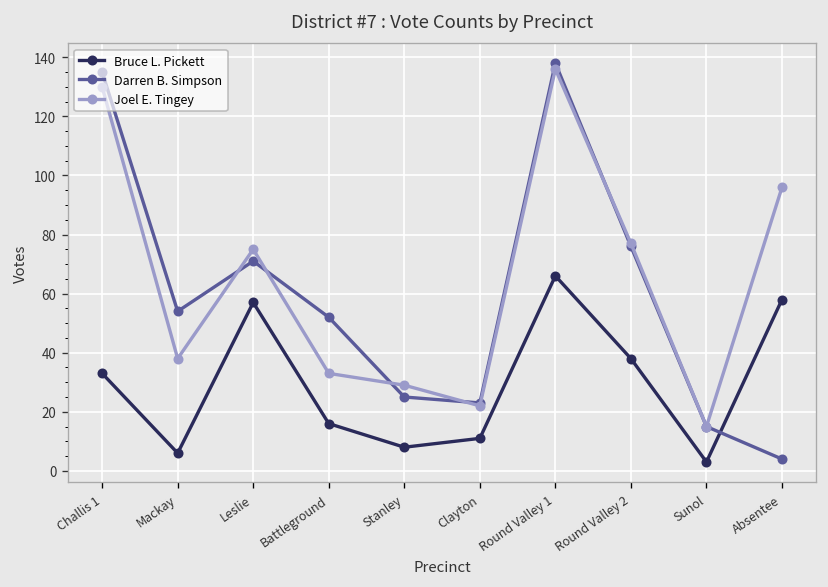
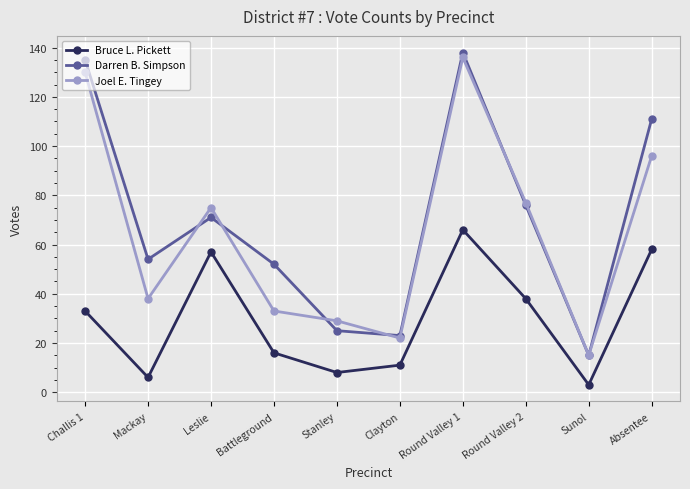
Darren B. Simpson, Absentee: 4 -> 111
